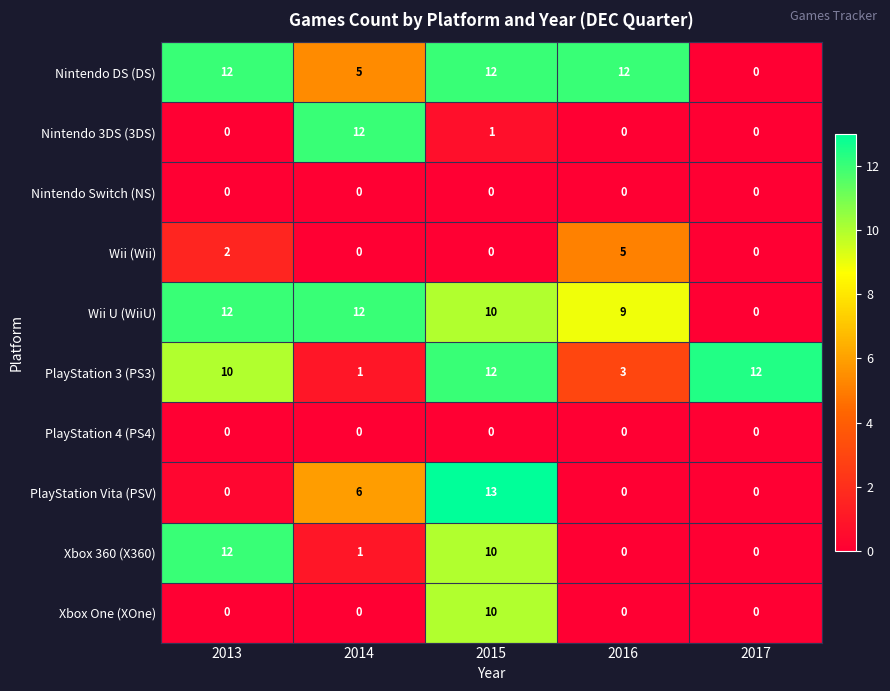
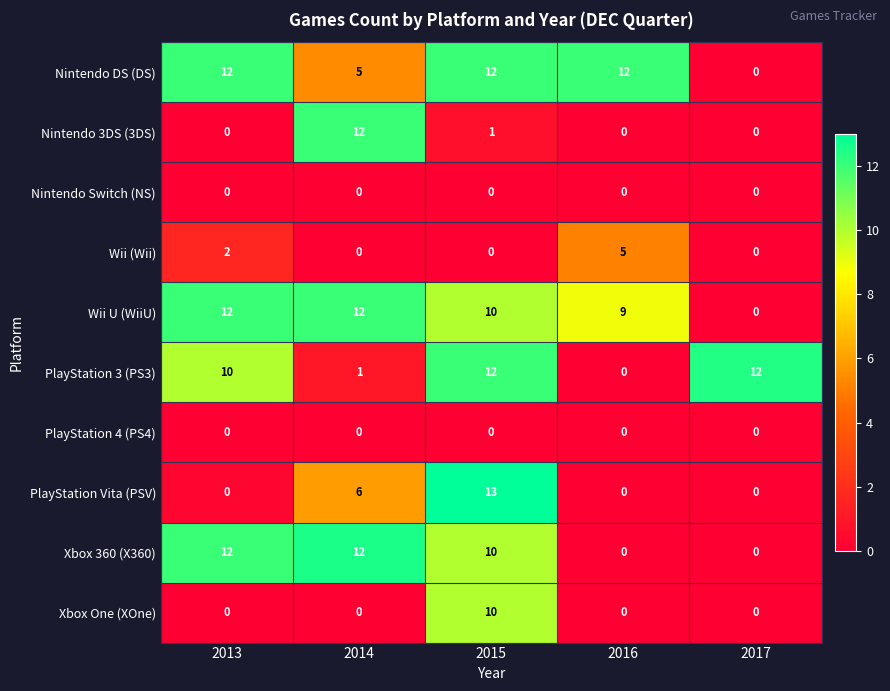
PlayStation 3 (PS3), 2016: 3 -> 0
Xbox 360 (X360), 2014: 1 -> 12
